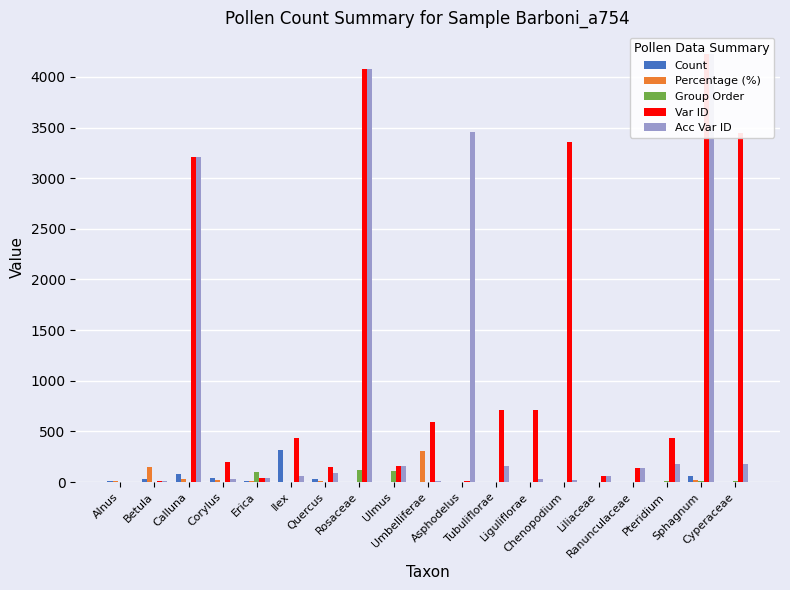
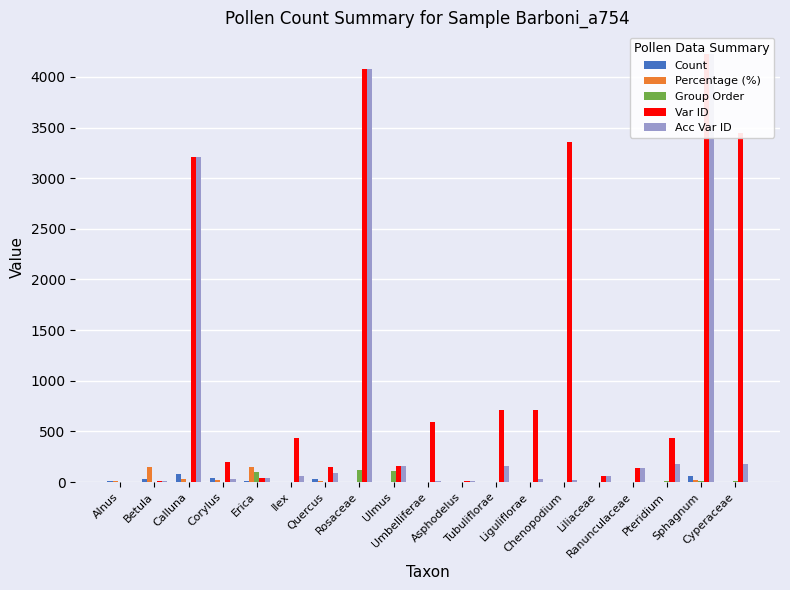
Percentage (%), Erica: 10 -> 150
Count, Ilex: 320 -> 0
Percentage (%), Umbelliferae: 300 -> 0
Acc Var ID, Asphodelus: 3460 -> 10
